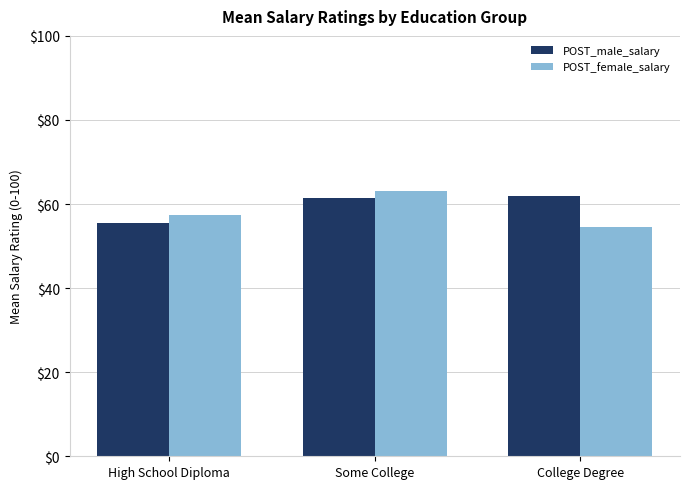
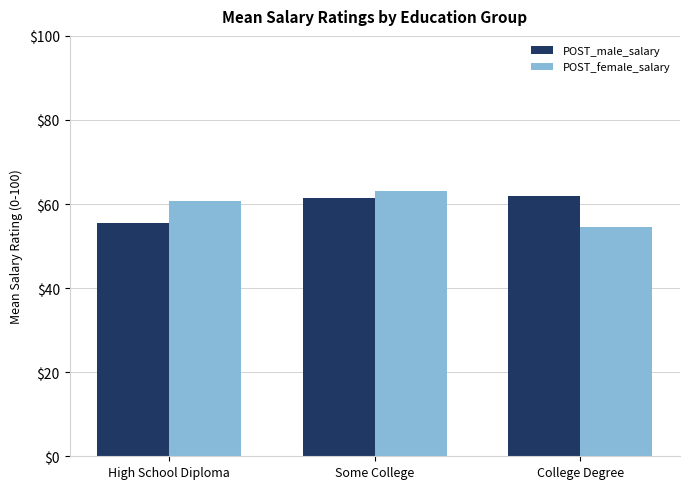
POST_female_salary, High School Diploma: $57 -> $61
